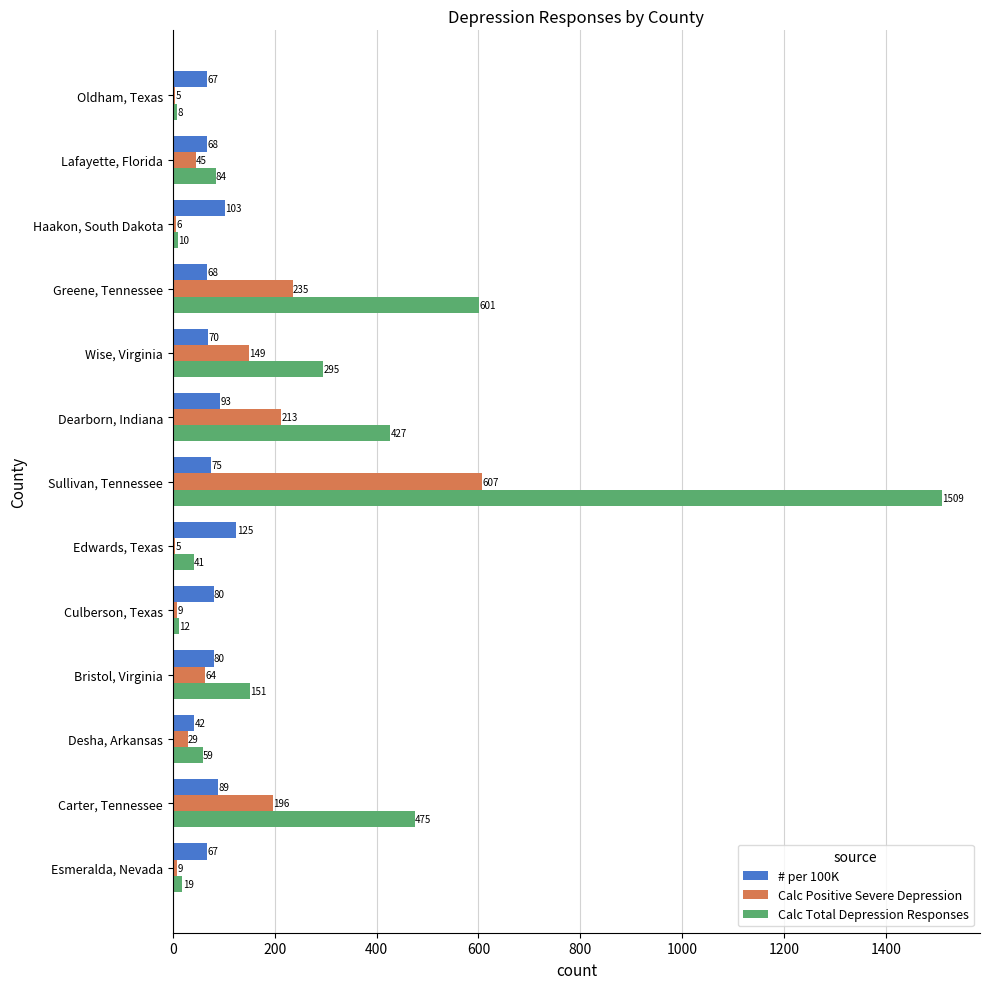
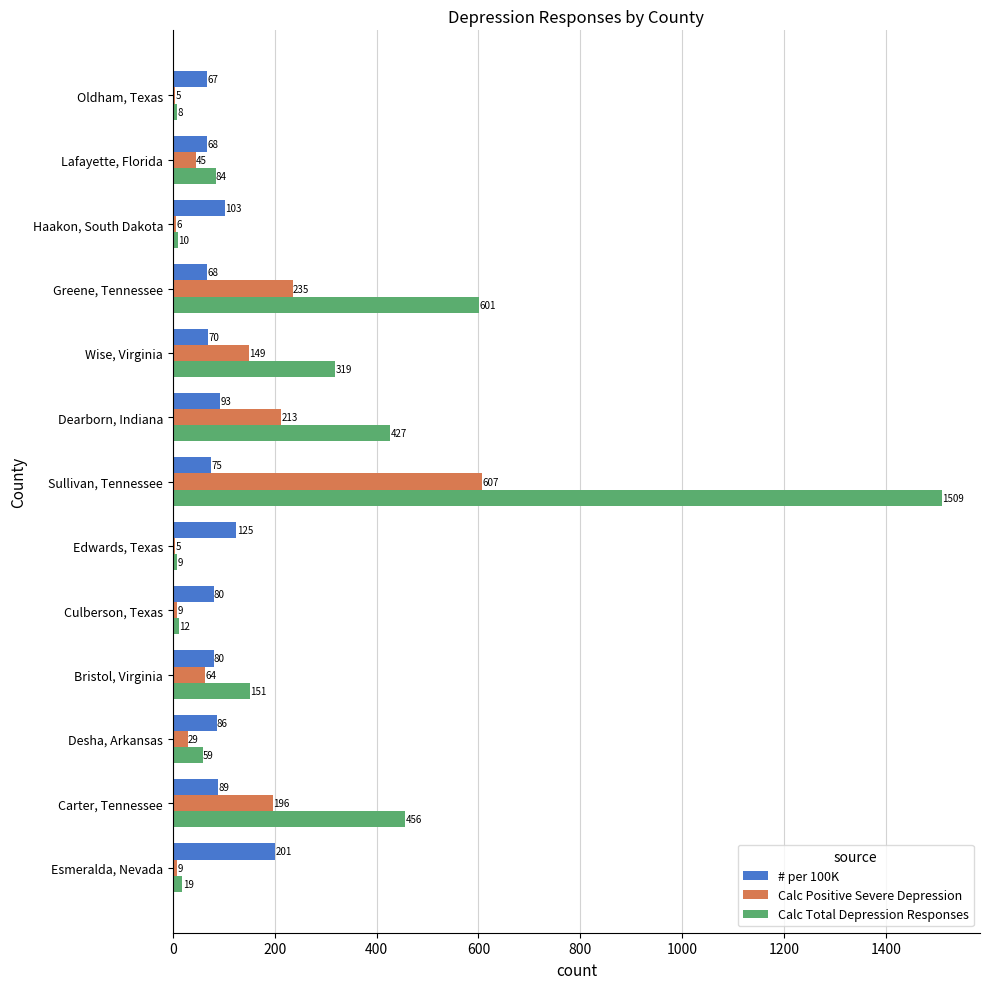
Calc Total Depression Responses, Wise, Virginia: 295 -> 319
Calc Total Depression Responses, Edwards, Texas: 41 -> 9
# per 100K, Desha, Arkansas: 42 -> 86
Calc Total Depression Responses, Carter, Tennessee: 475 -> 456
# per 100K, Esmeralda, Nevada: 67 -> 201
